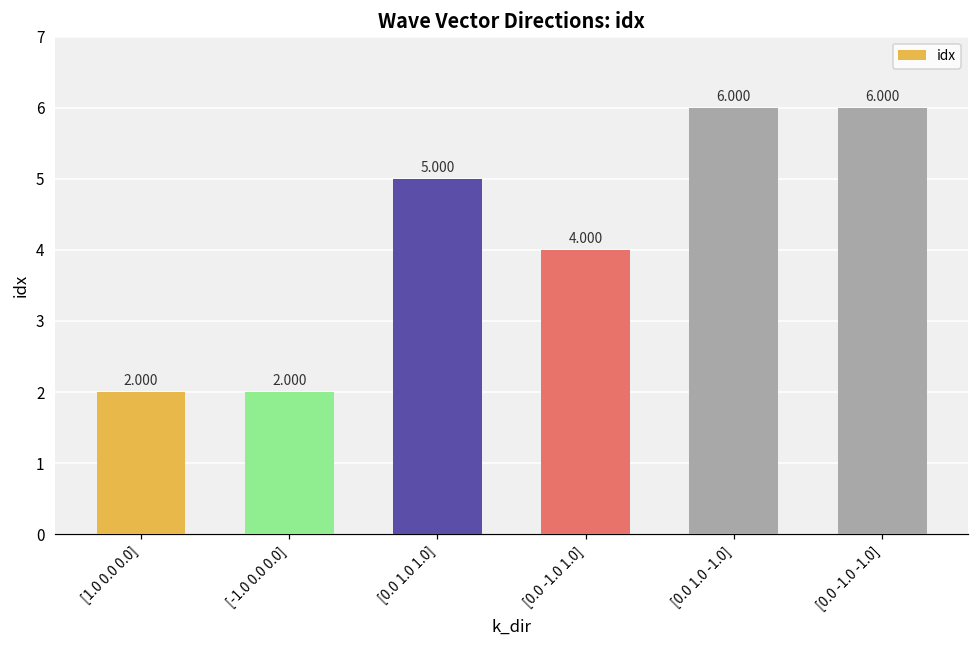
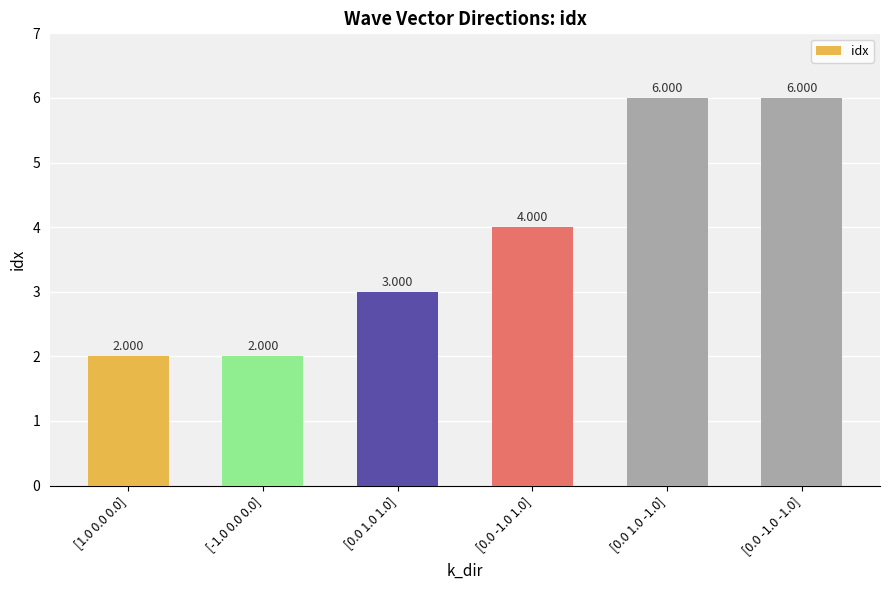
[0.0 1.0 1.0]: 5.000 -> 3.000
